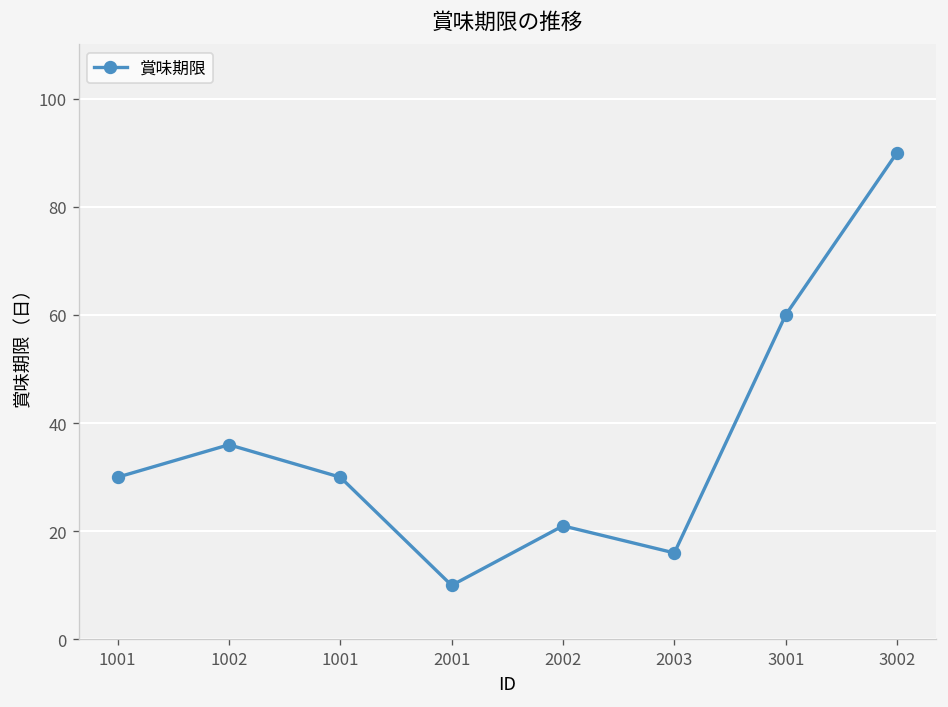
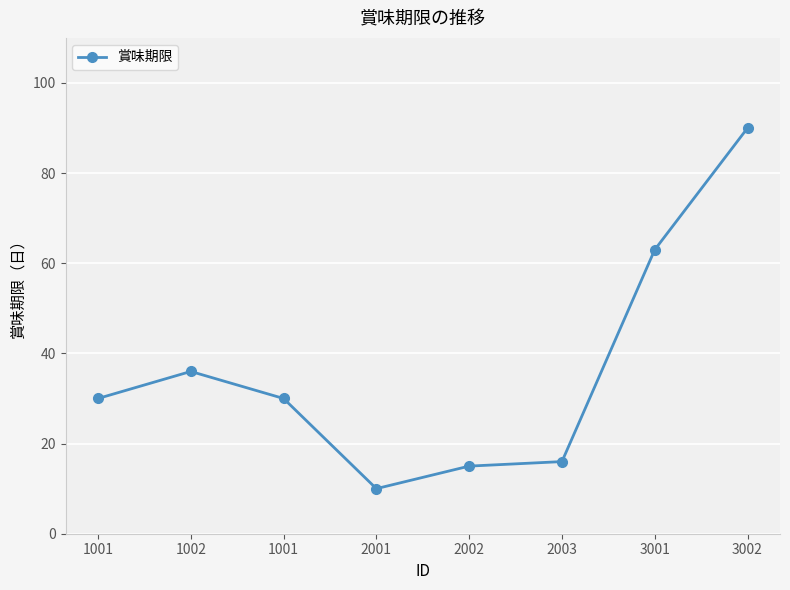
2002: 21 -> 15
3001: 60 -> 63
